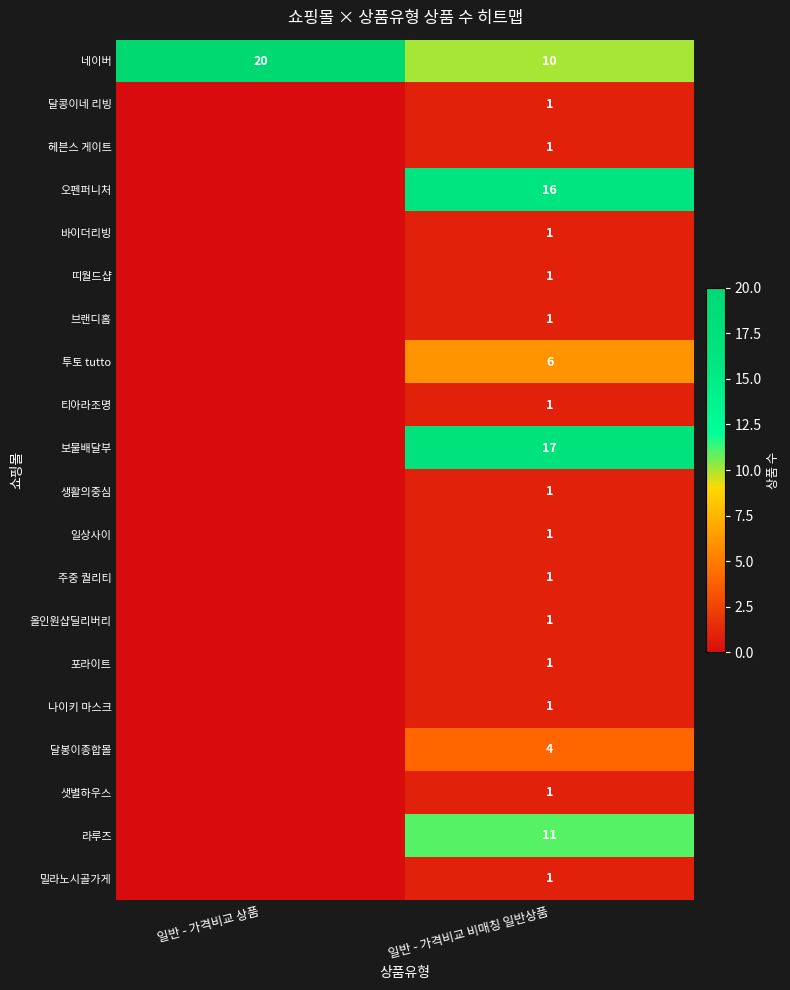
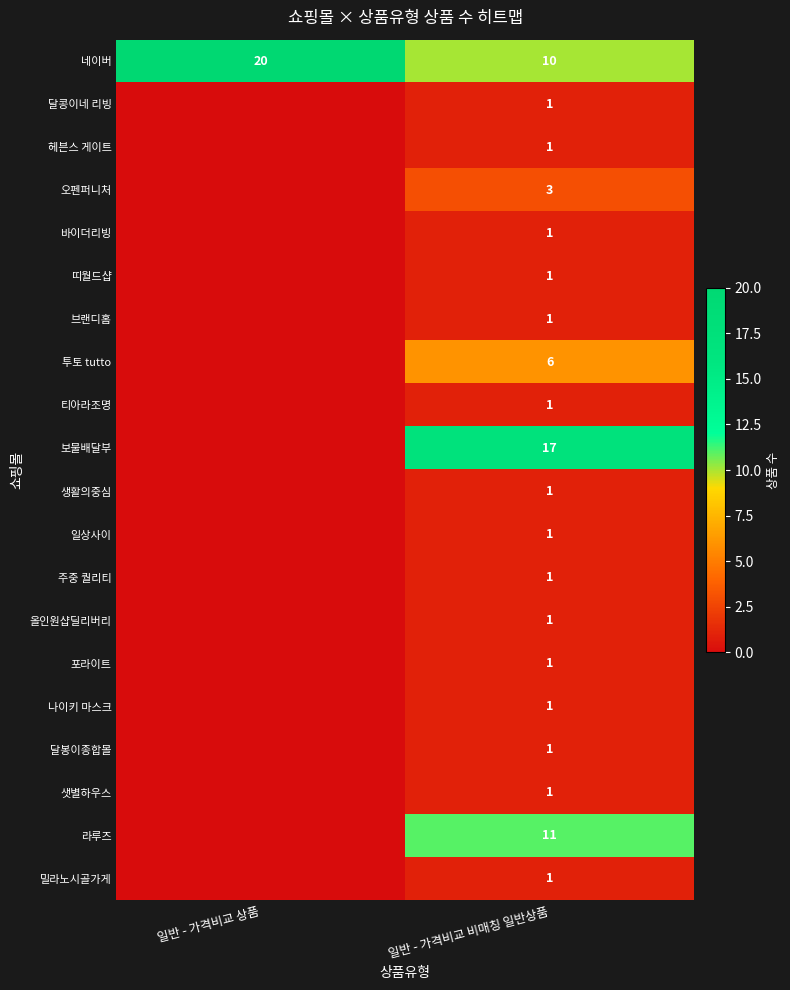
오펜퍼니처, 일반 - 가격비교 비매칭 일반상품: 16 -> 3
달봉이종합몰, 일반 - 가격비교 비매칭 일반상품: 4 -> 1
